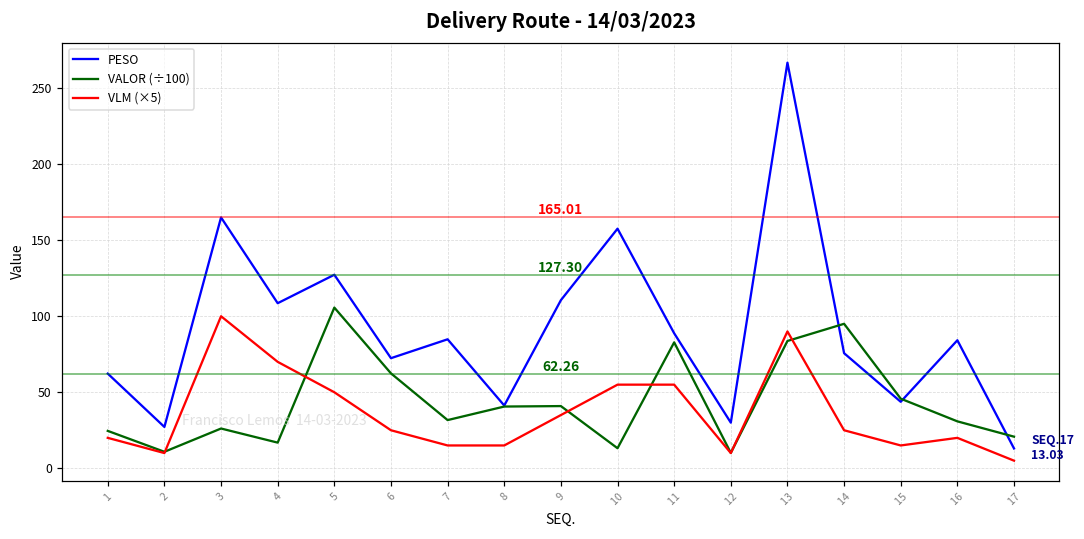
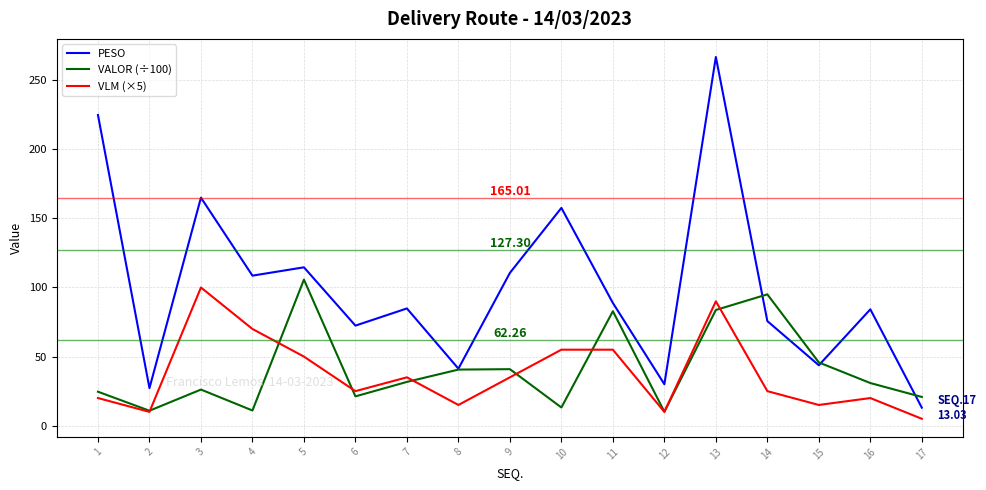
PESO, 1: 62 -> 225
VALOR (÷100), 4: 17 -> 11
PESO, 5: 127 -> 115
VALOR (÷100), 6: 62 -> 21
VLM (×5), 7: 15 -> 35
